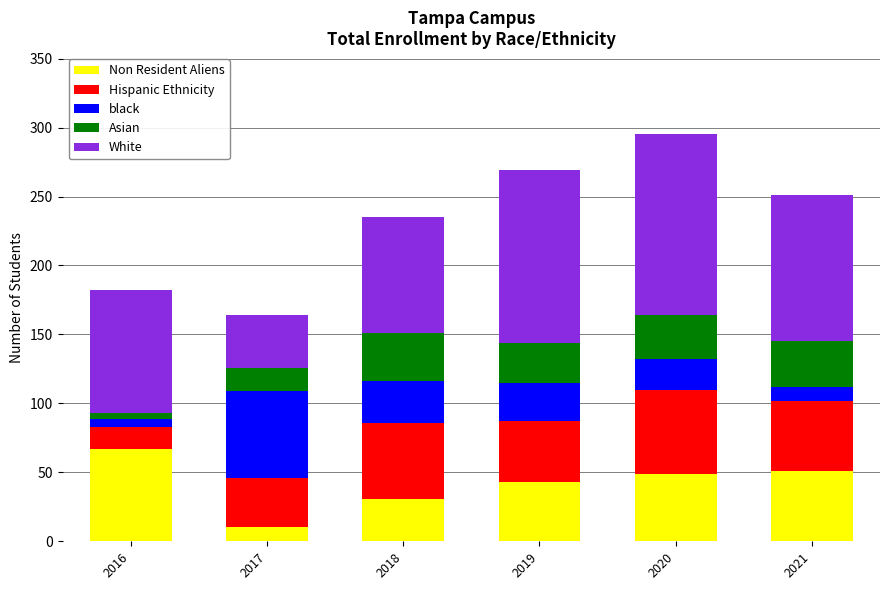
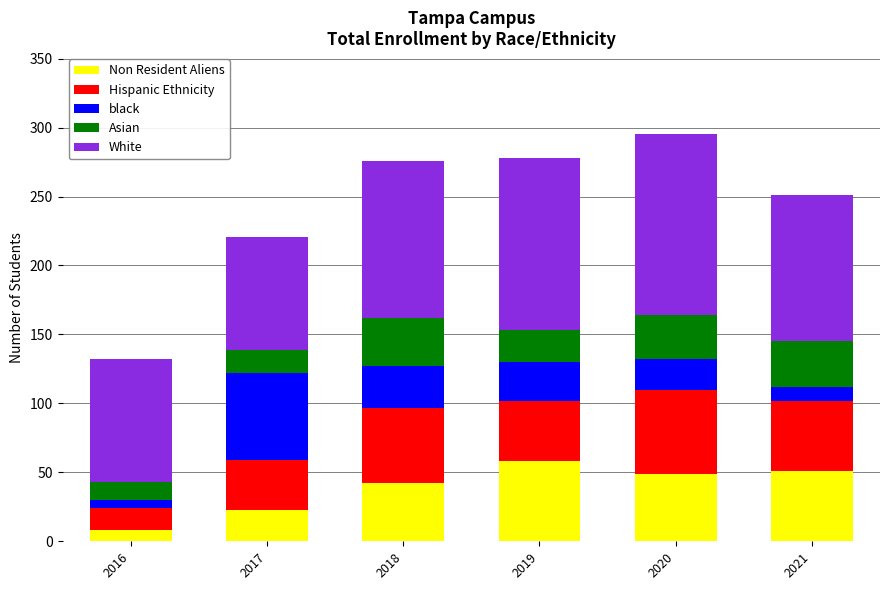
Non Resident Aliens, 2016: 67 -> 8
Asian, 2016: 4 -> 13
Non Resident Aliens, 2017: 10 -> 23
White, 2017: 38 -> 82
Non Resident Aliens, 2018: 31 -> 42
White, 2018: 84 -> 114
Non Resident Aliens, 2019: 43 -> 58
Asian, 2019: 29 -> 23
